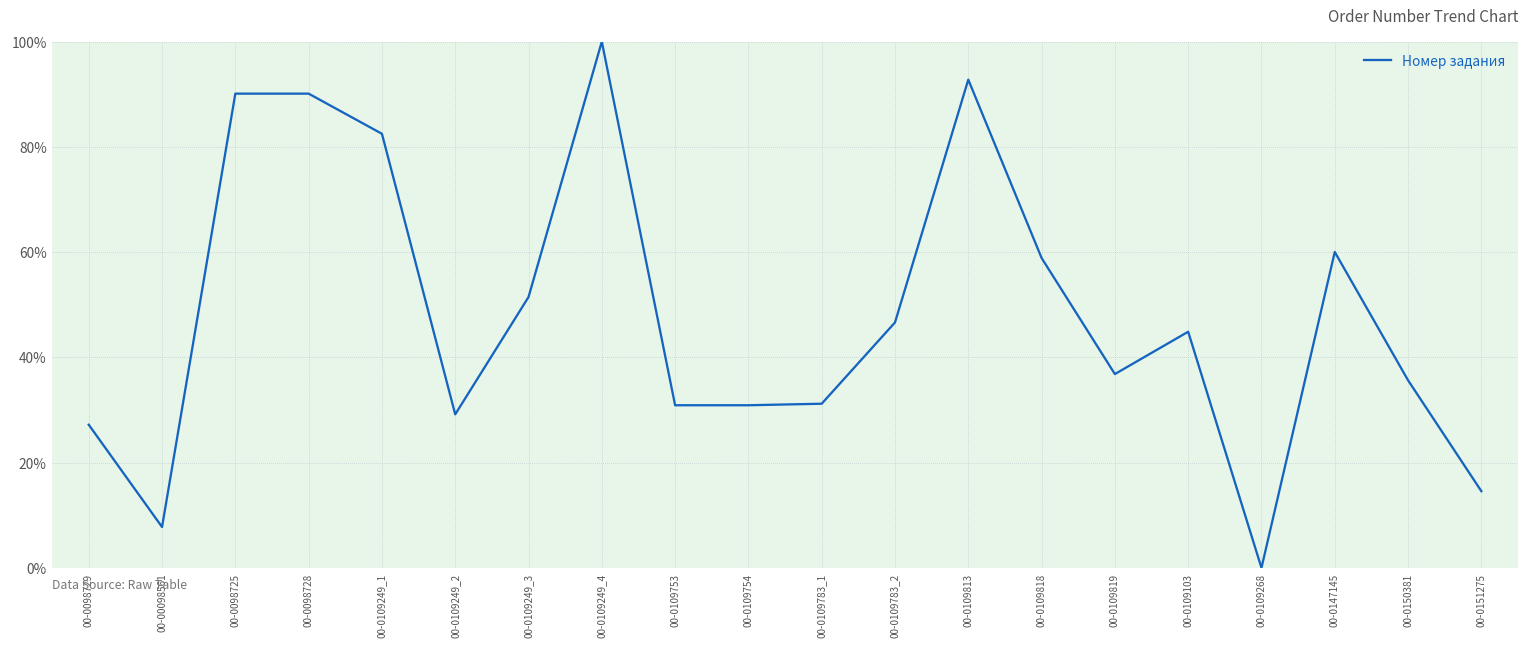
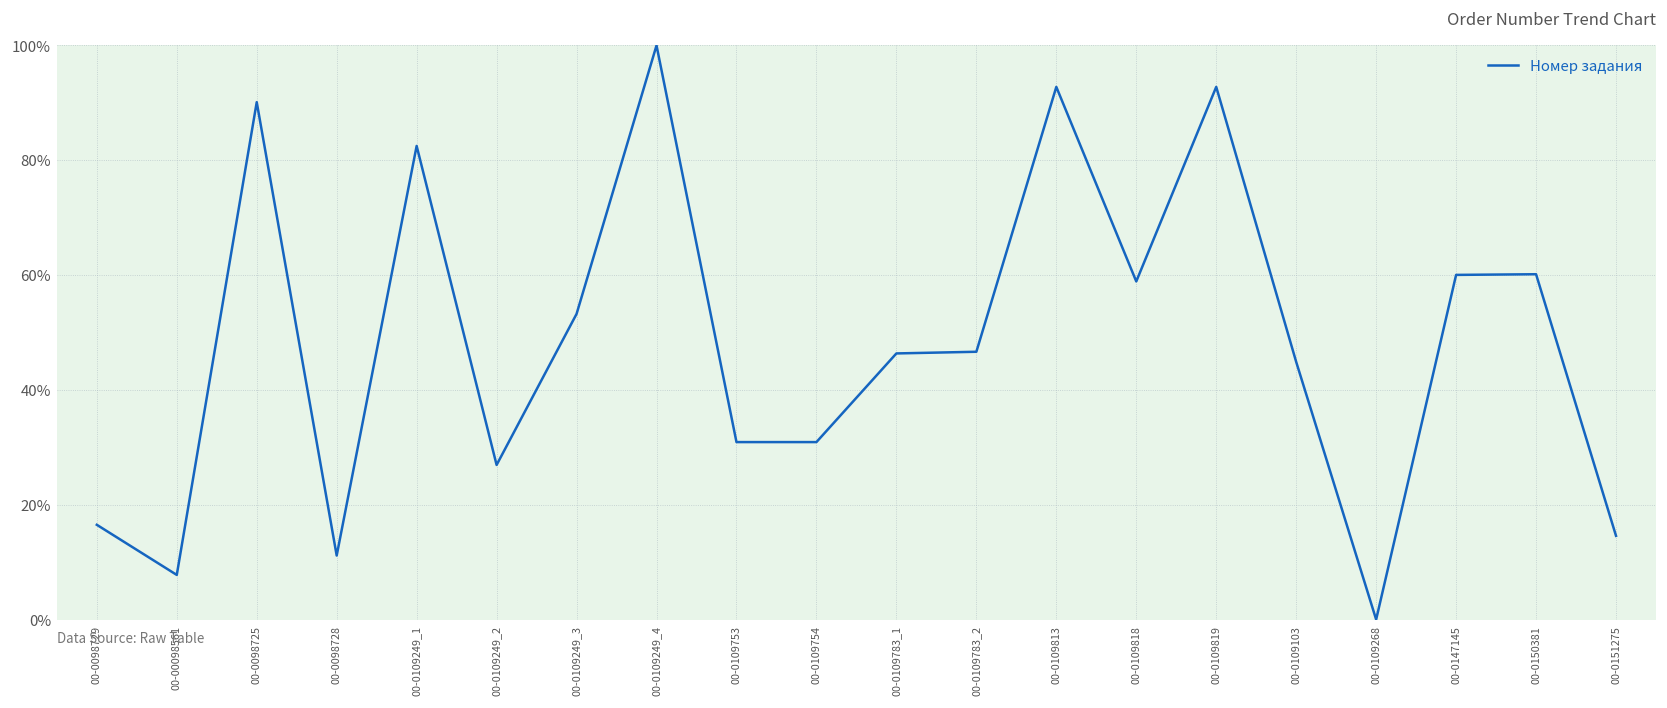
00-0098729: 27% -> 16%
00-0098728: 90% -> 11%
00-0109249_2: 29% -> 27%
00-0109249_3: 51% -> 53%
00-0109783_1: 31% -> 46%
00-0109819: 37% -> 93%
00-0150381: 36% -> 60%
